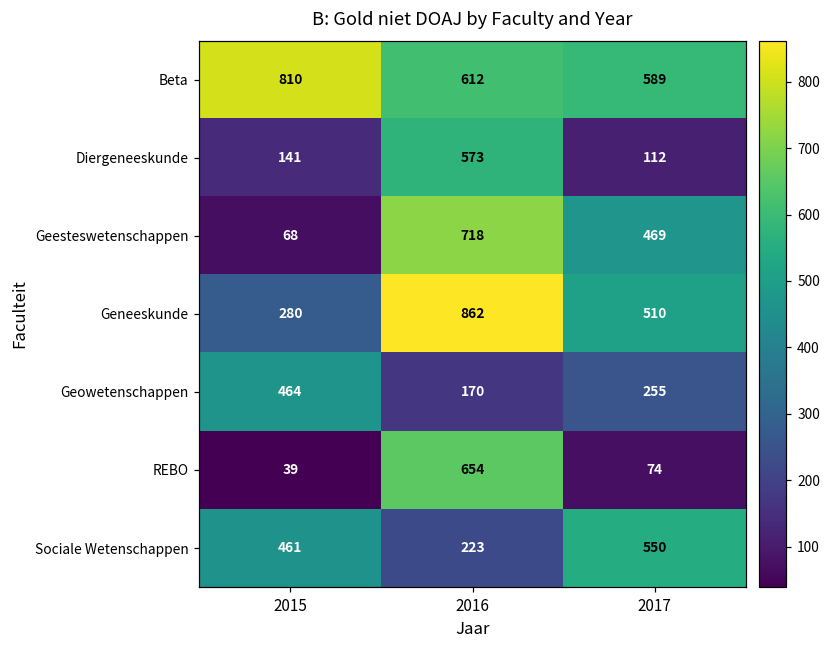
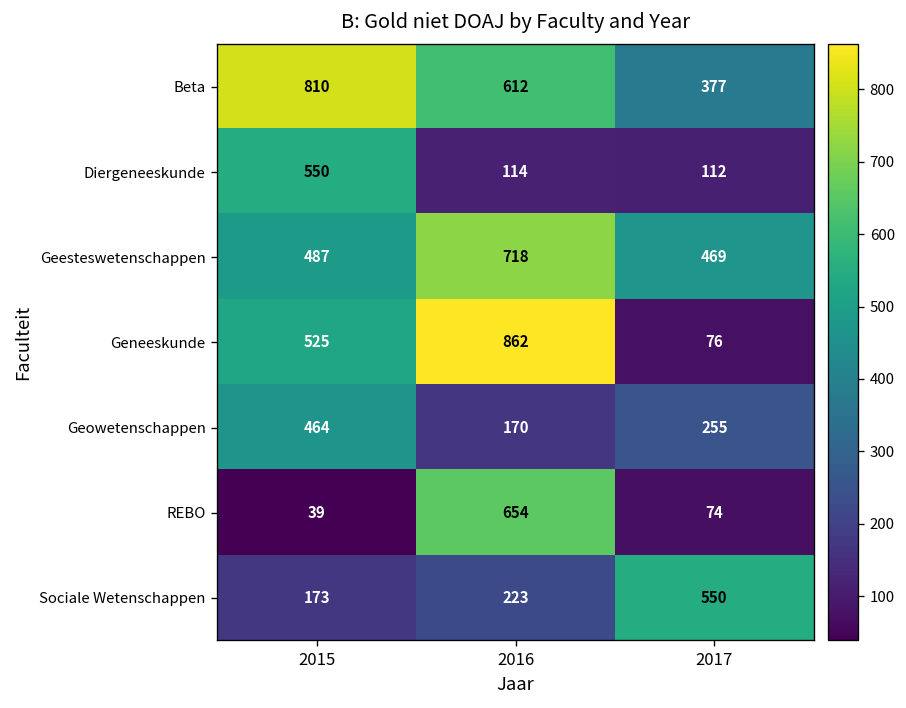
Beta, 2017: 589 -> 377
Diergeneeskunde, 2015: 141 -> 550
Diergeneeskunde, 2016: 573 -> 114
Geesteswetenschappen, 2015: 68 -> 487
Geneeskunde, 2015: 280 -> 525
Geneeskunde, 2017: 510 -> 76
Sociale Wetenschappen, 2015: 461 -> 173
